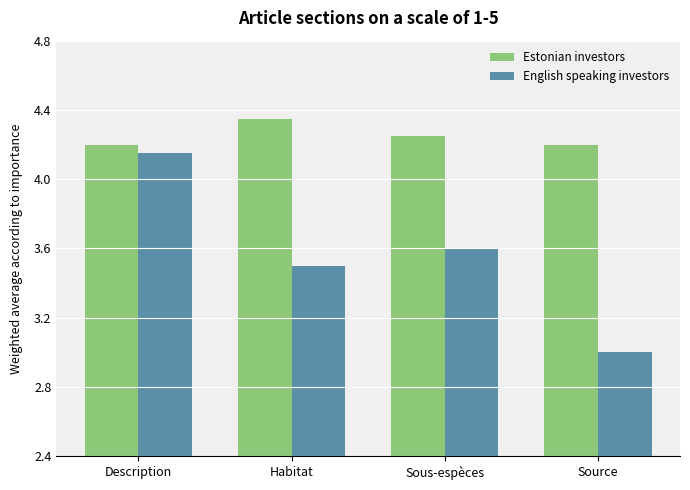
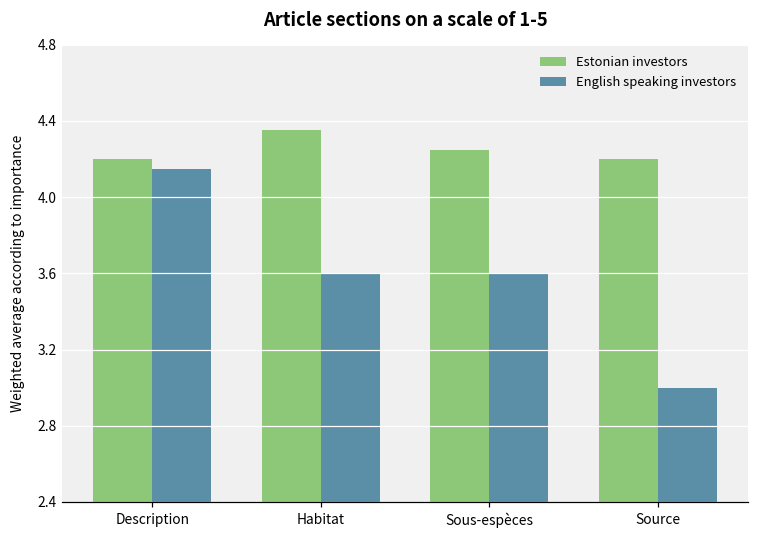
English speaking investors, Habitat: 3.5 -> 3.6
